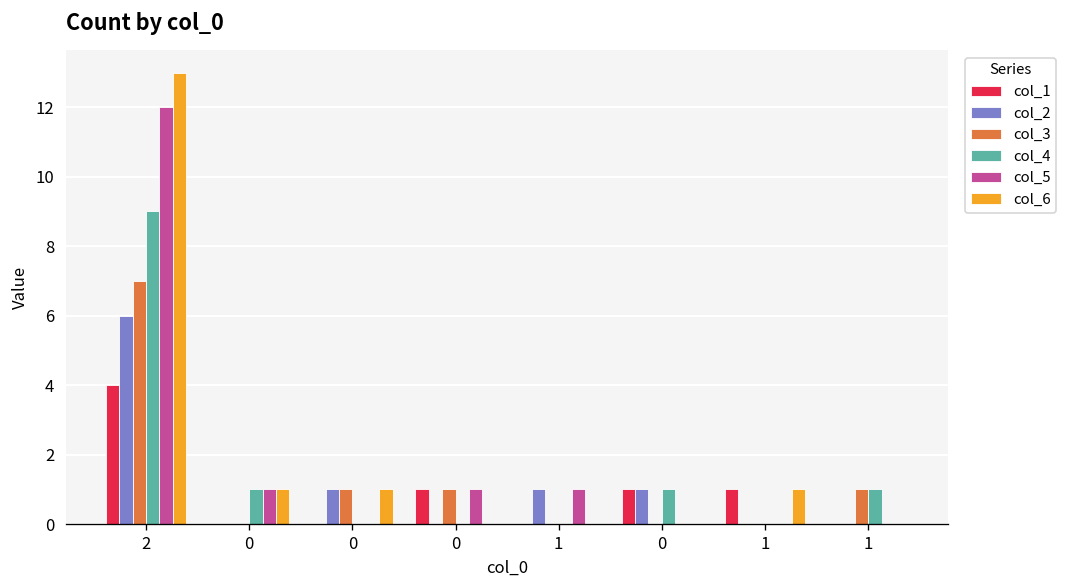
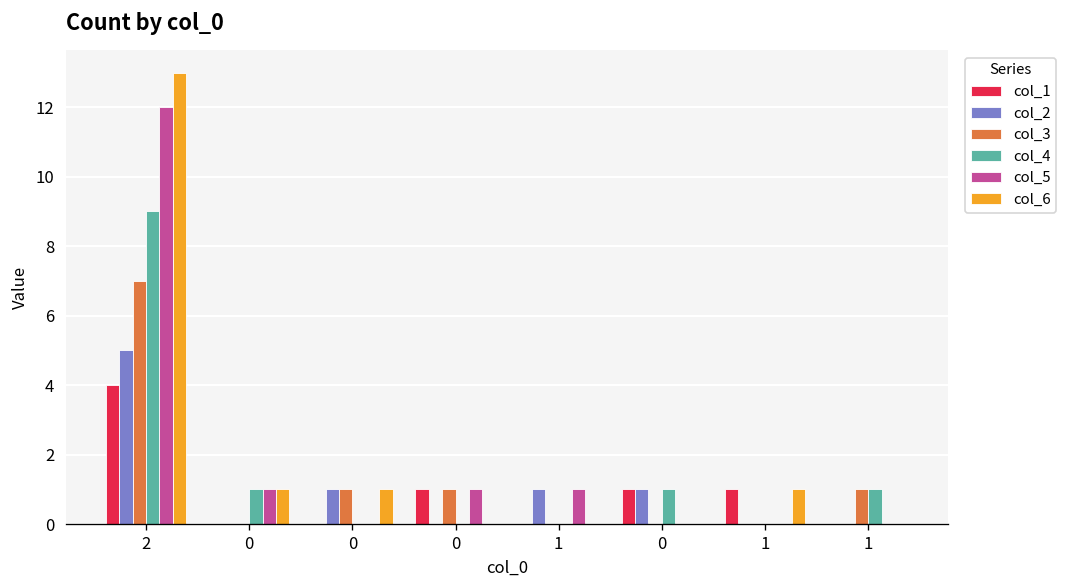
col_2, 2: 6 -> 5
